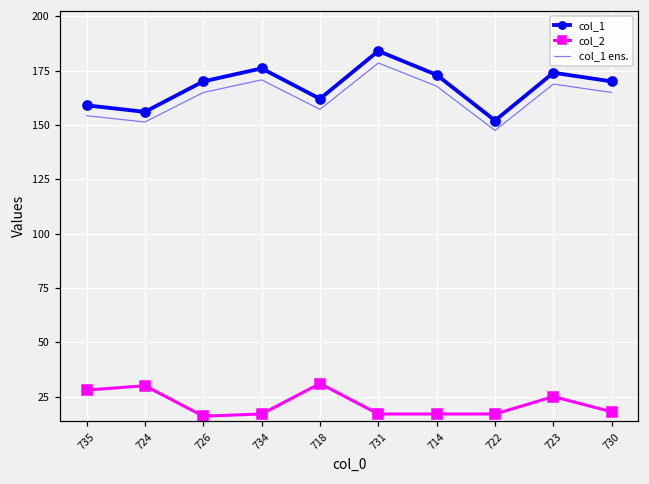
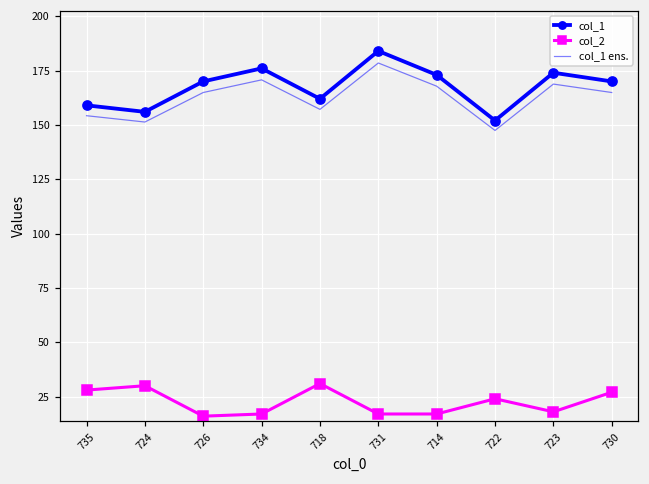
col_2, 722: 17 -> 24
col_2, 723: 25 -> 18
col_2, 730: 18 -> 27
